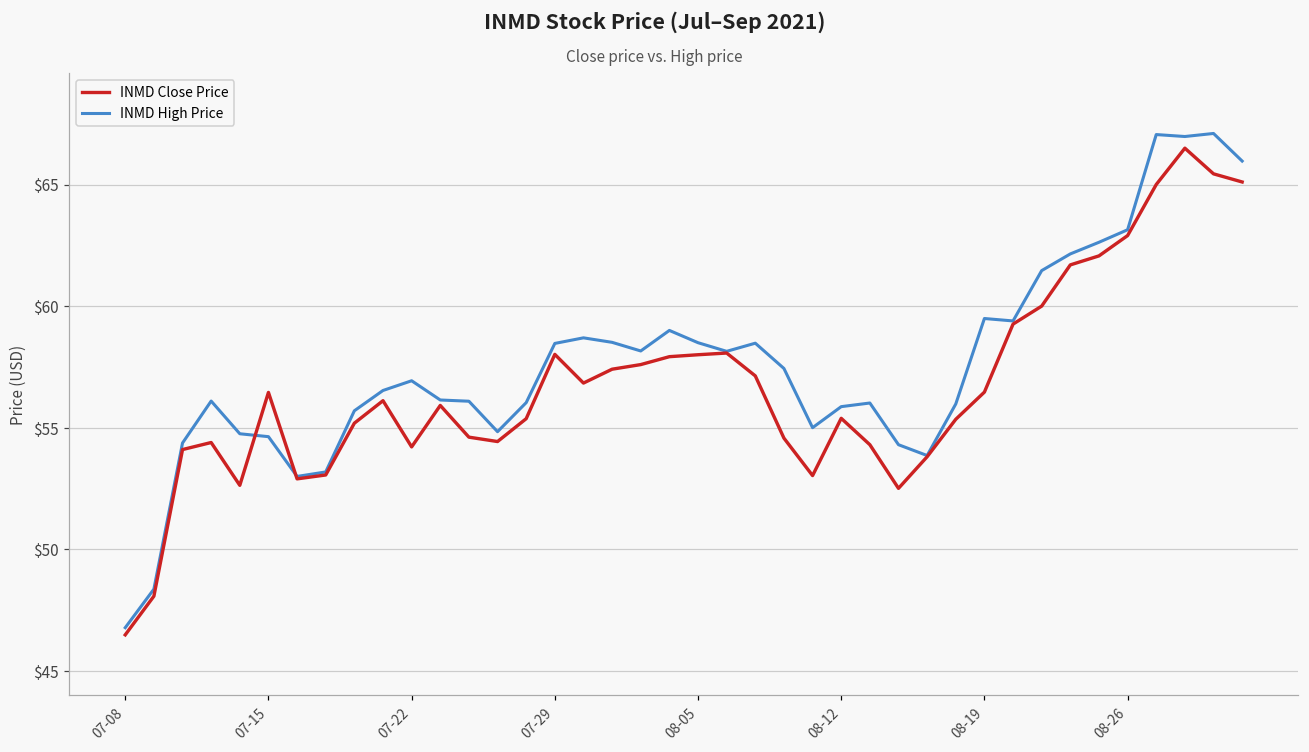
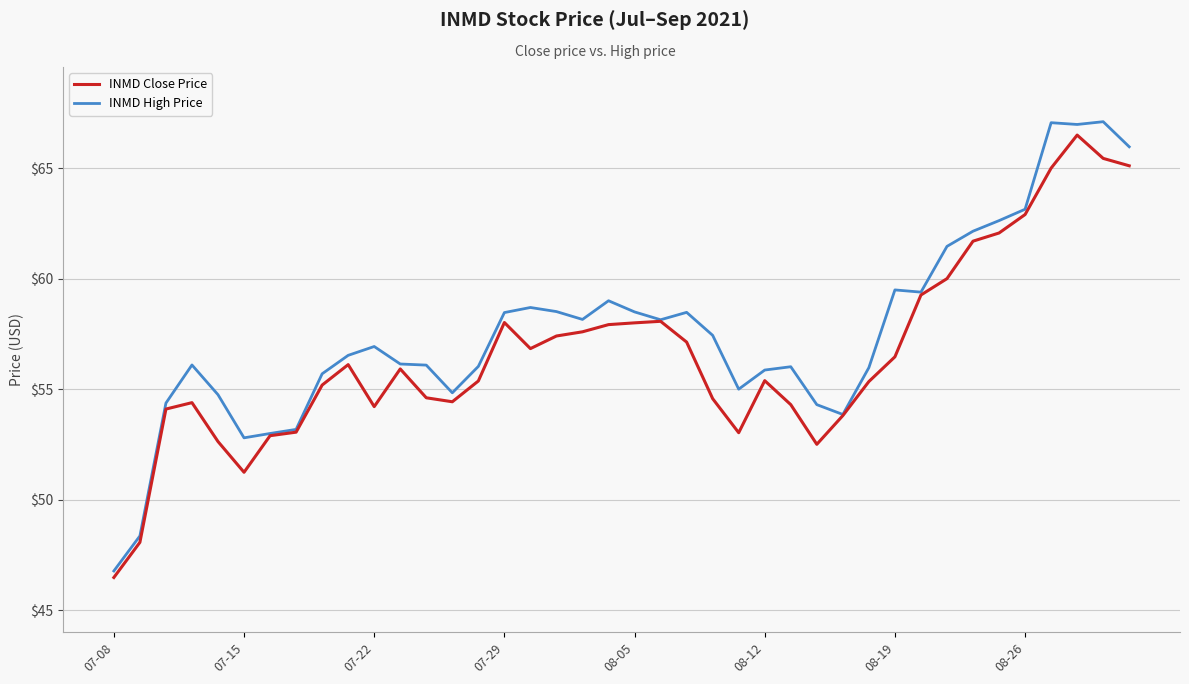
INMD Close Price, 07-15: $56.5 -> $51.2
INMD High Price, 07-15: $54.6 -> $52.8
